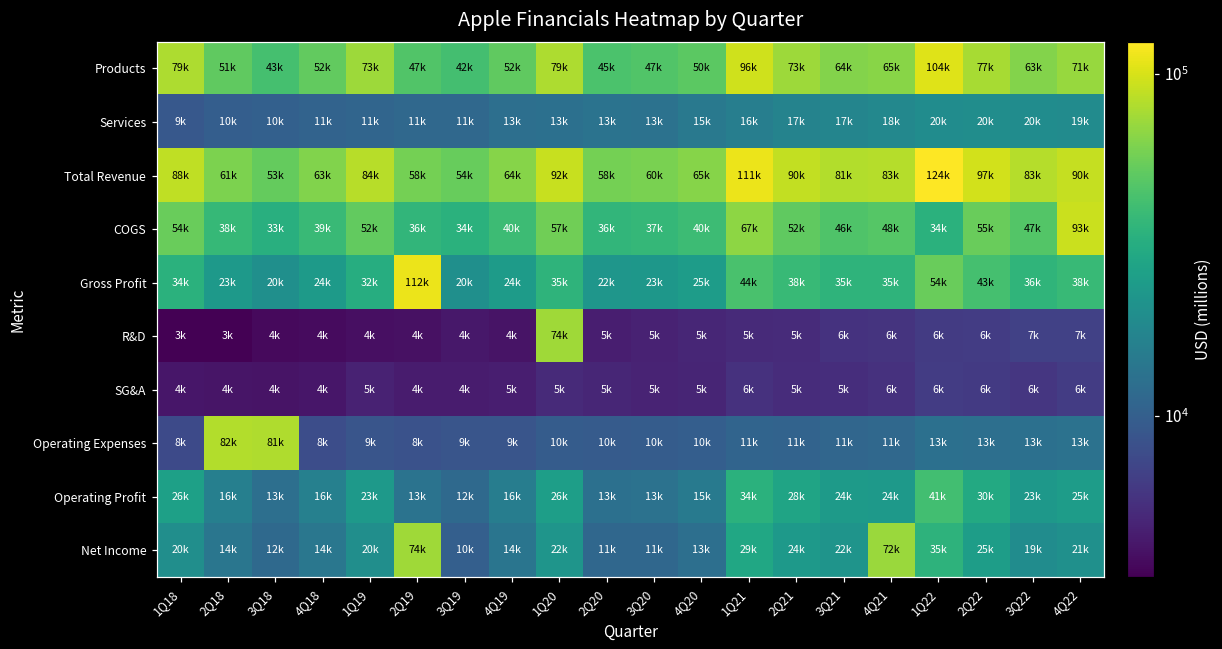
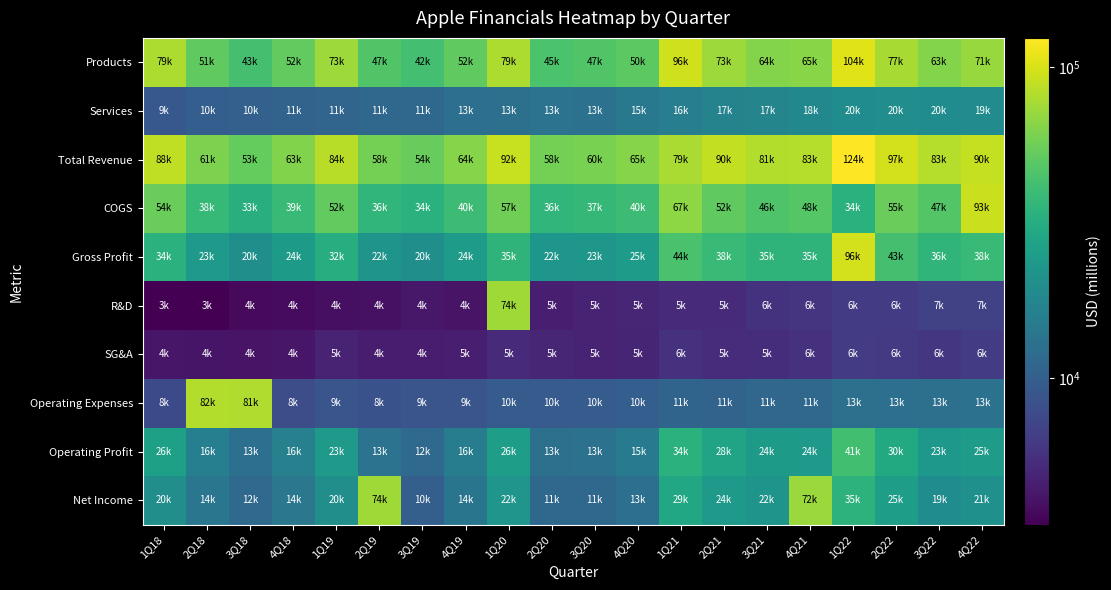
Total Revenue, 1Q21: 111k -> 79k
Gross Profit, 2Q19: 112k -> 22k
Gross Profit, 1Q22: 54k -> 96k
